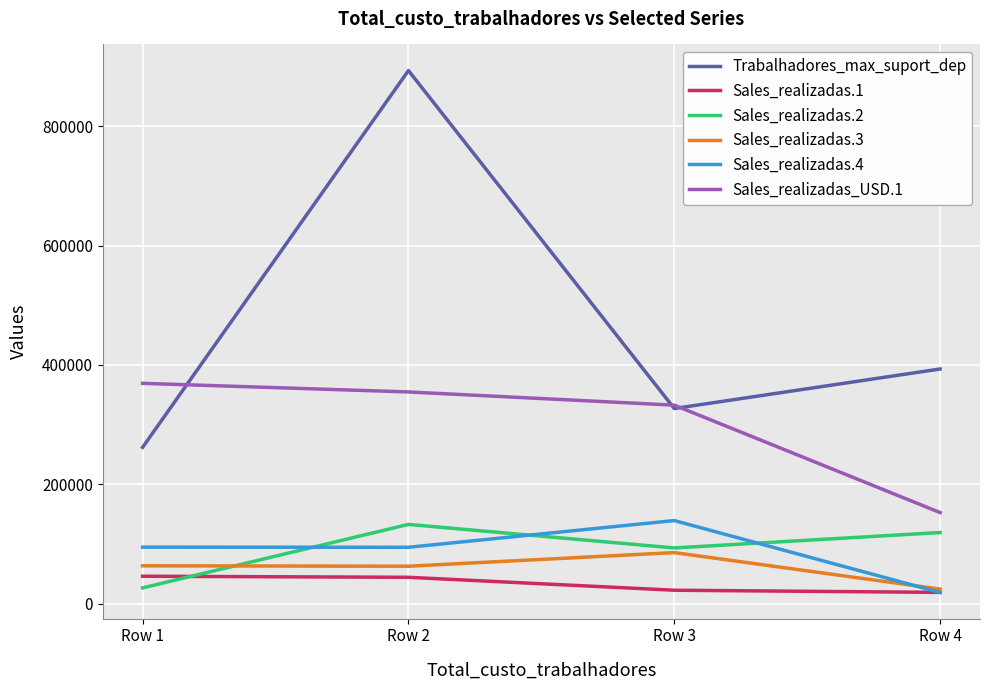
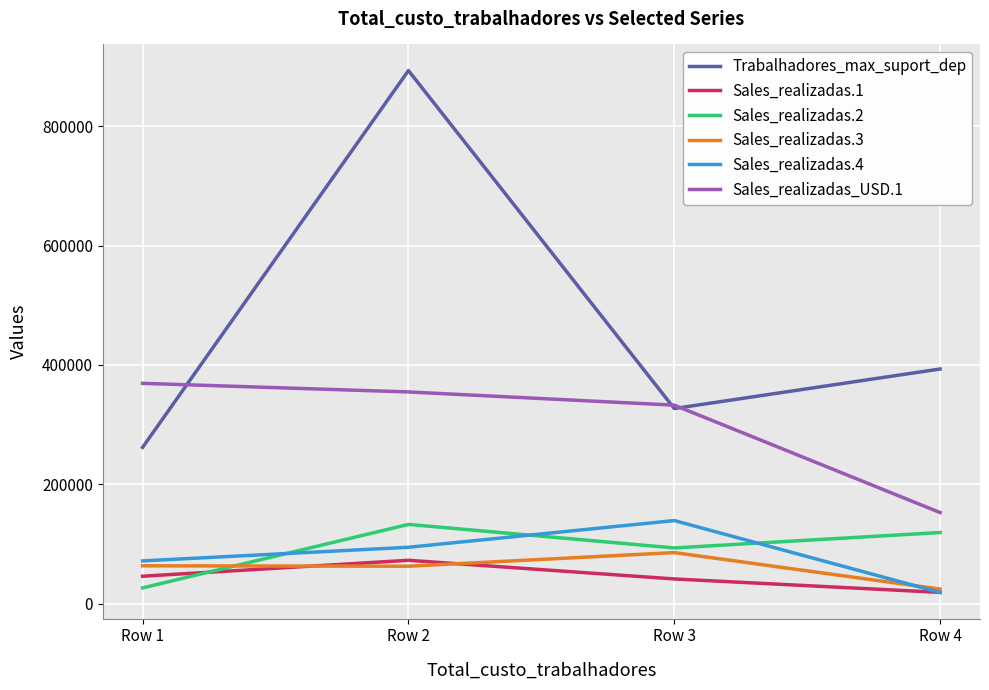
Sales_realizadas.4, Row 1: 90000 -> 70000
Sales_realizadas.1, Row 2: 40000 -> 70000
Sales_realizadas.1, Row 3: 20000 -> 40000
